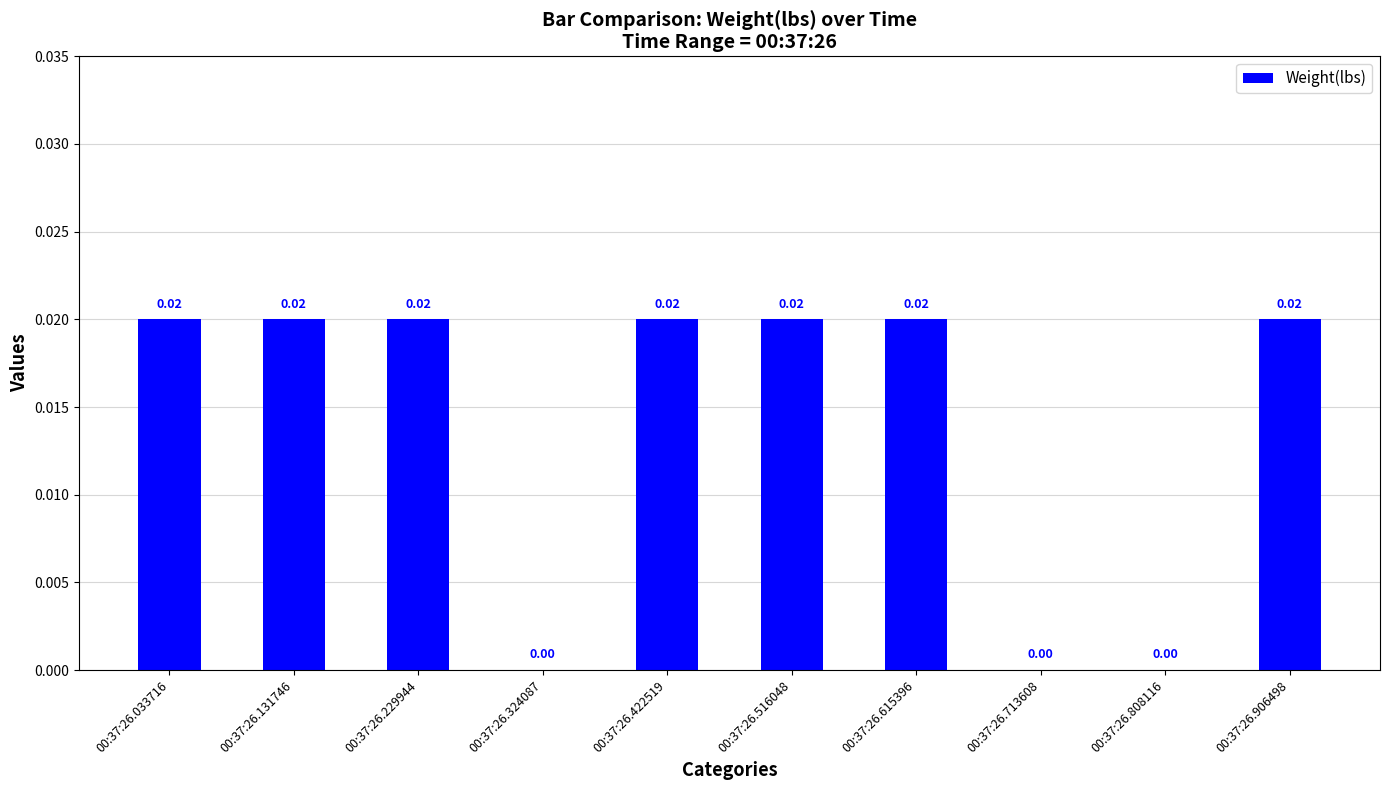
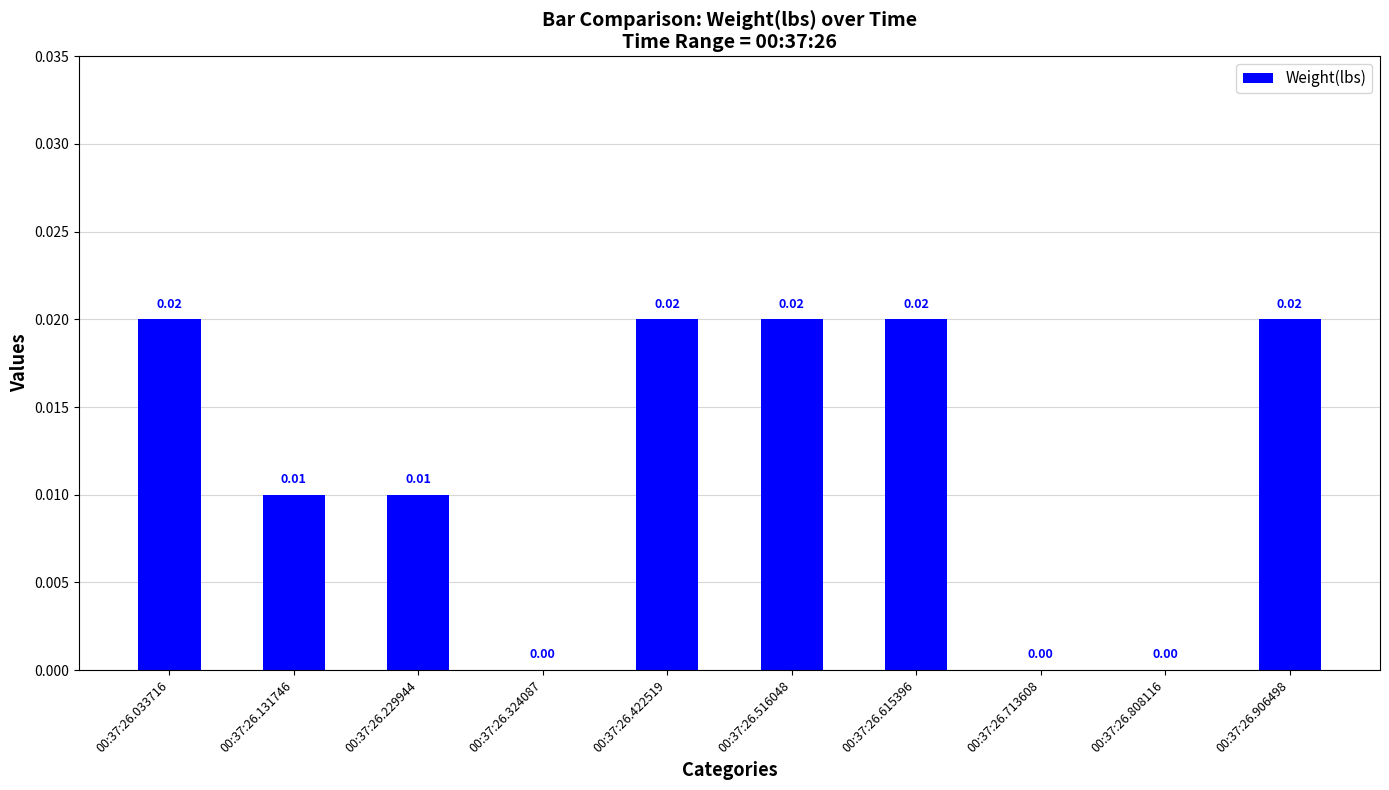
00:37:26.131746: 0.02 -> 0.01
00:37:26.229944: 0.02 -> 0.01
